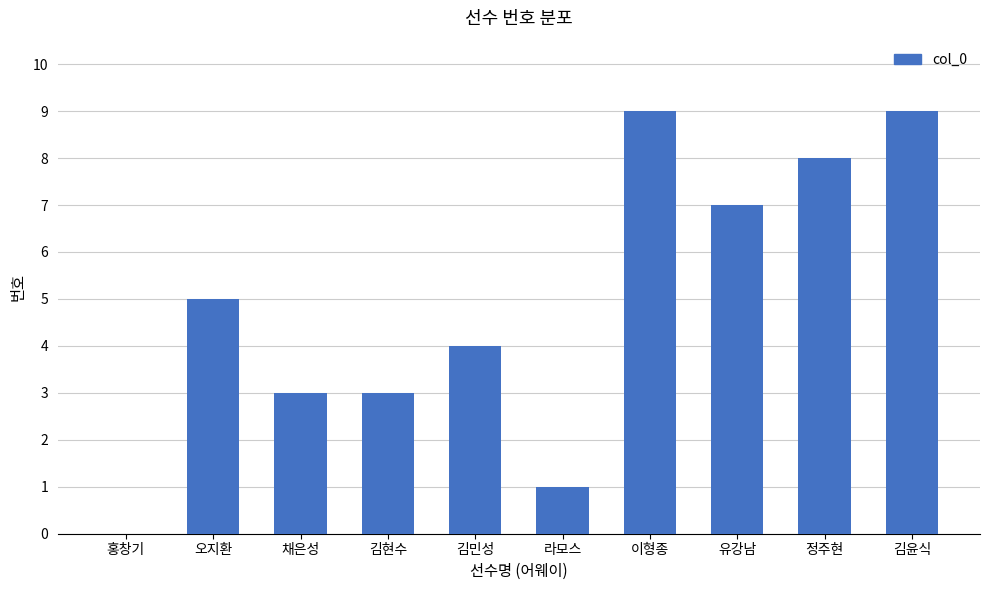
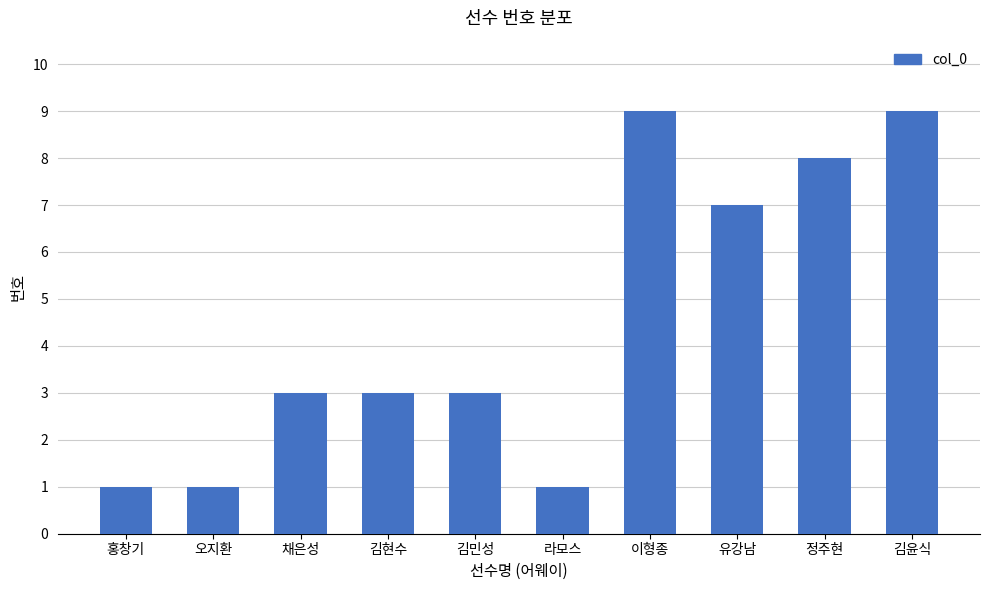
홍창기: 0 -> 1
오지환: 5 -> 1
김민성: 4 -> 3
